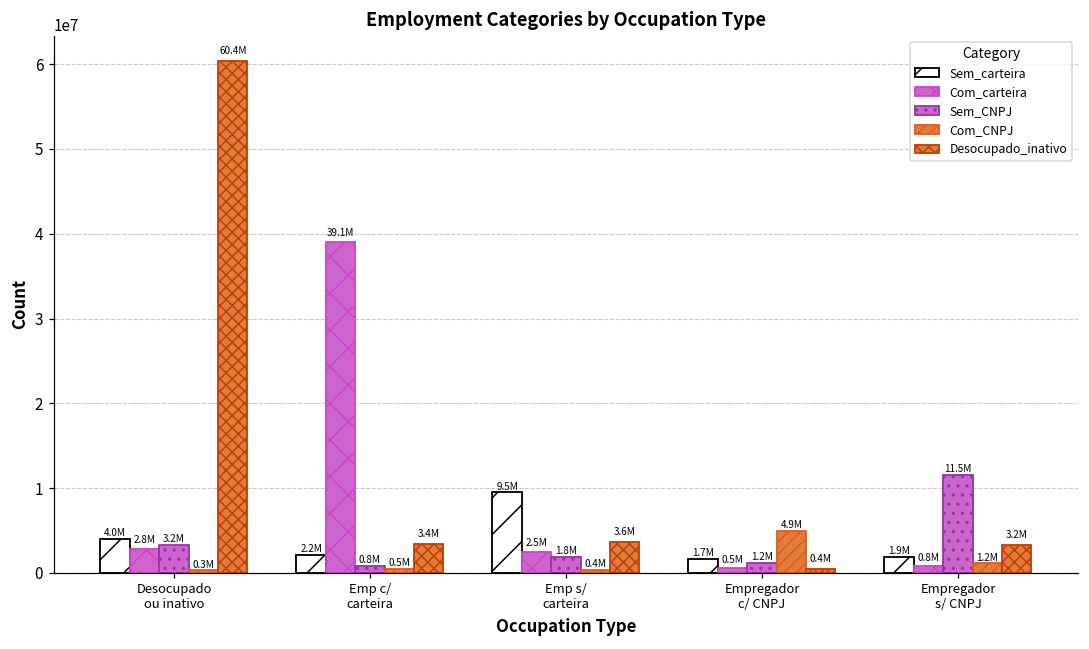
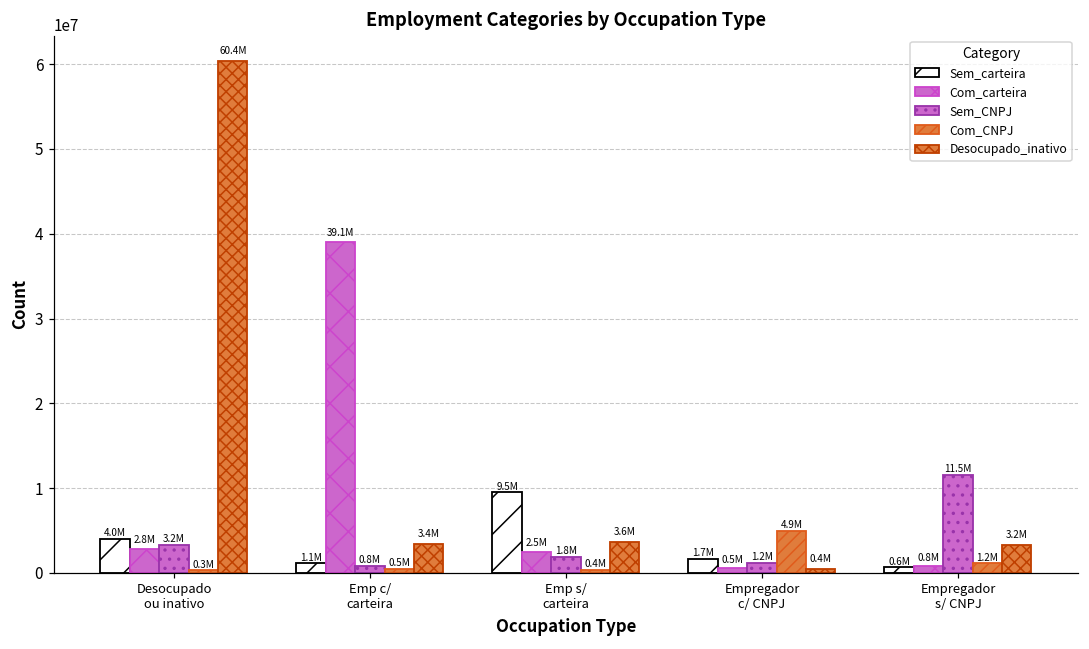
Sem_carteira, Emp c/ carteira: 2.2M -> 1.1M
Sem_carteira, Empregador s/ CNPJ: 1.9M -> 0.6M
